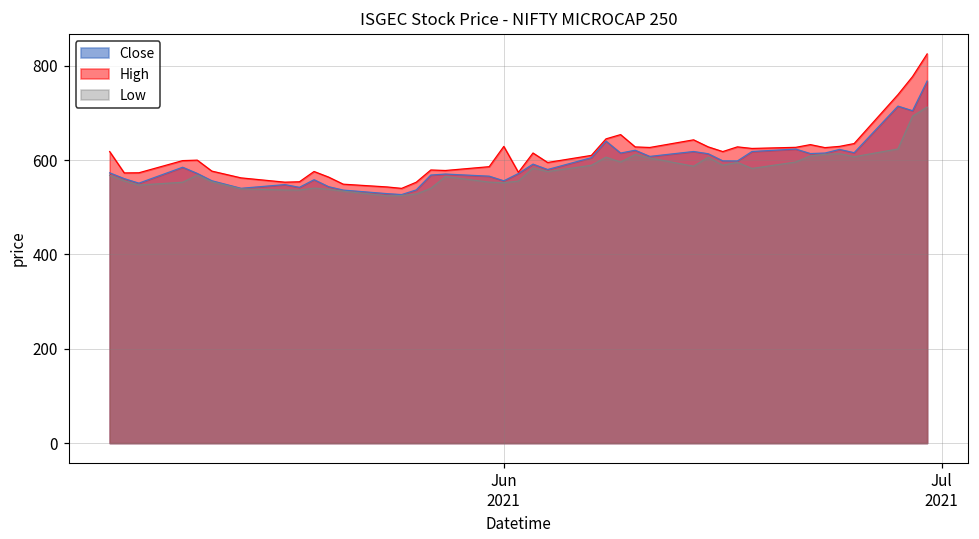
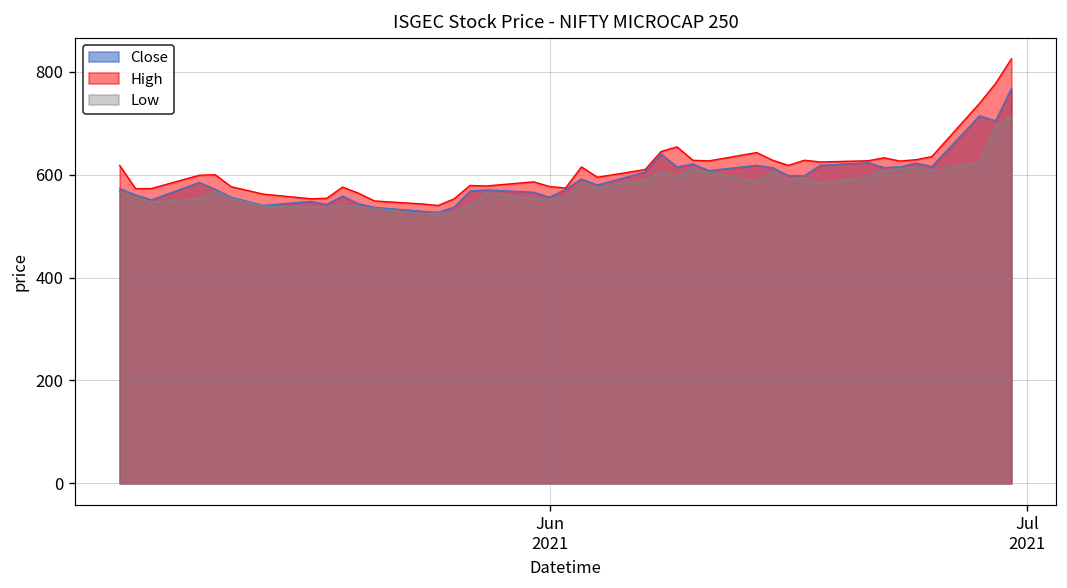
High, Jun 2021: 630 -> 580
